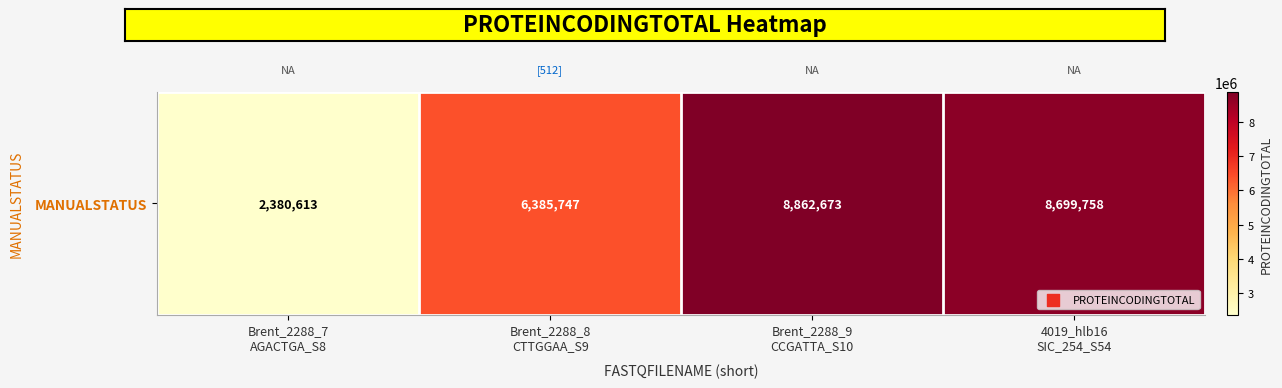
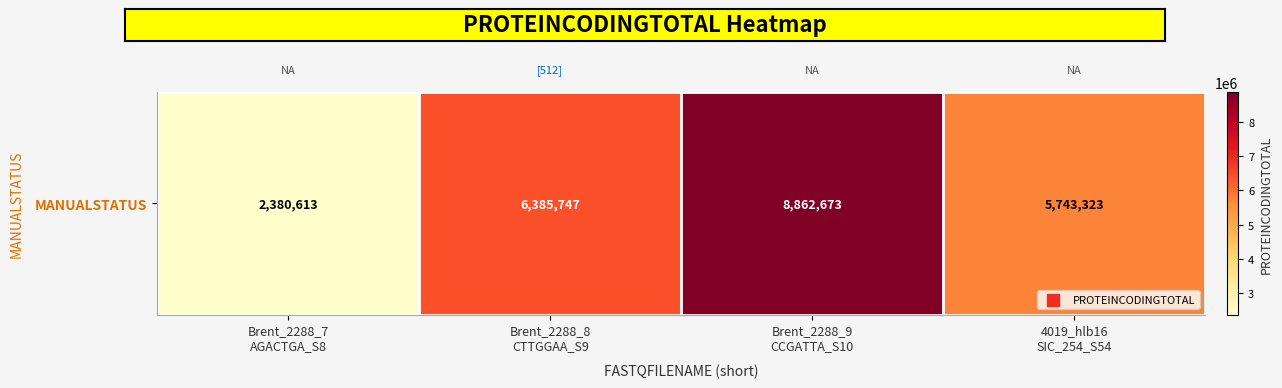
MANUALSTATUS, 4019_hlb16 SIC_254_S54: 8,699,758 -> 5,743,323
